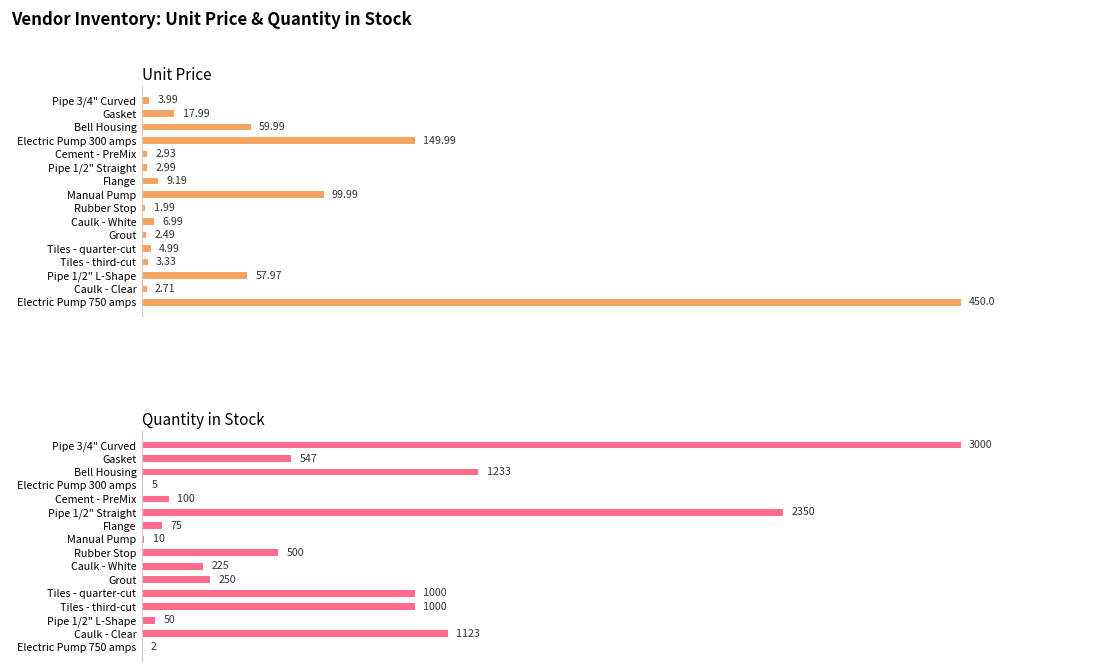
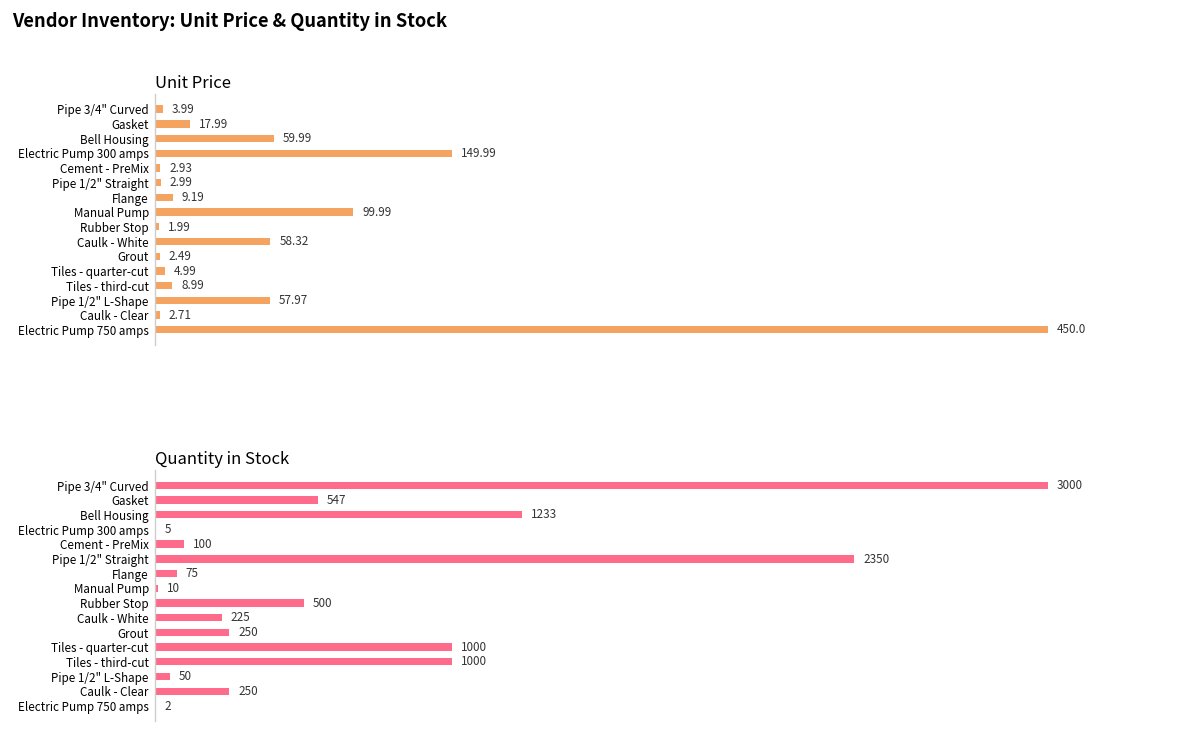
Unit Price, Caulk - White: 6.99 -> 58.32
Unit Price, Tiles - third-cut: 3.33 -> 8.99
Quantity in Stock, Caulk - Clear: 1123 -> 250
